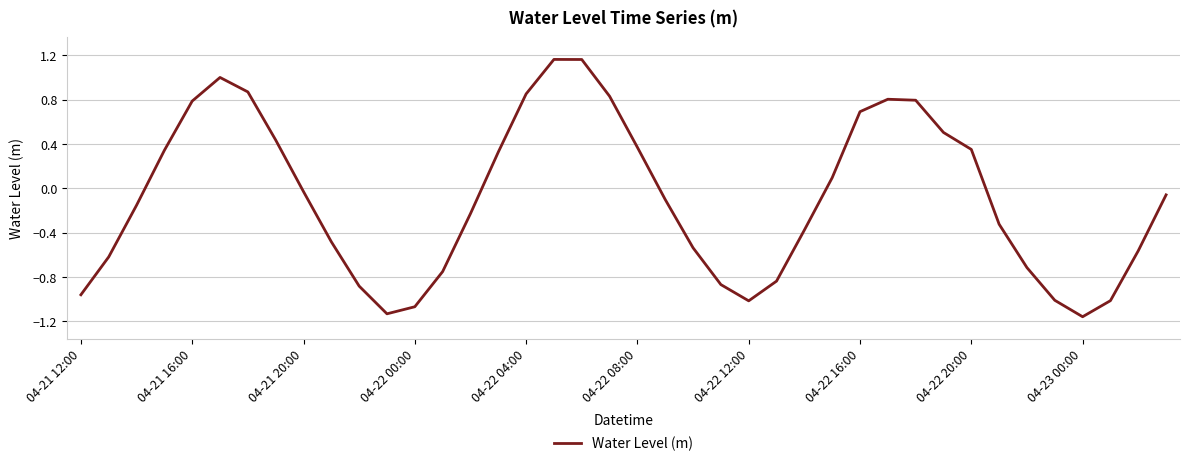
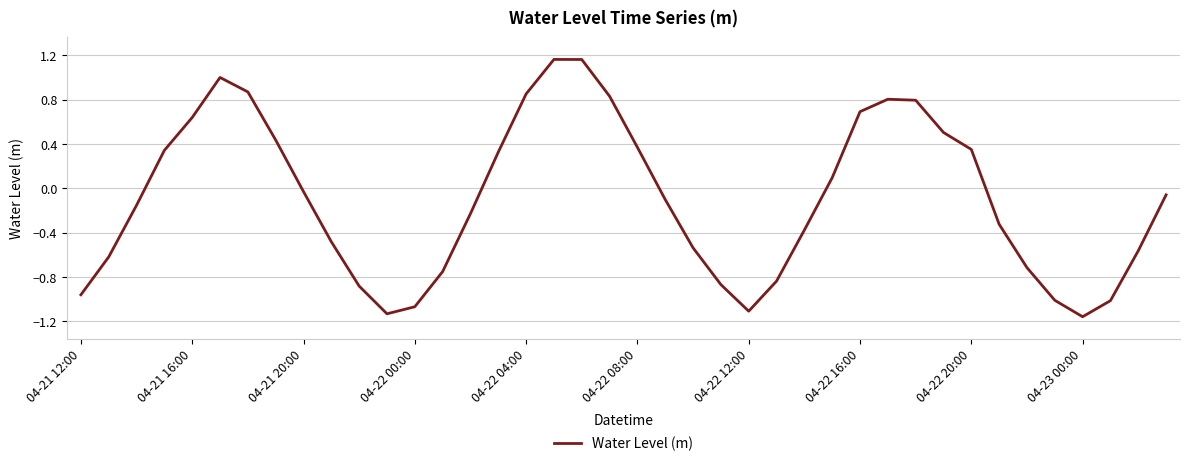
04-21 16:00: 0.79 -> 0.64
04-22 12:00: -1.01 -> -1.11
